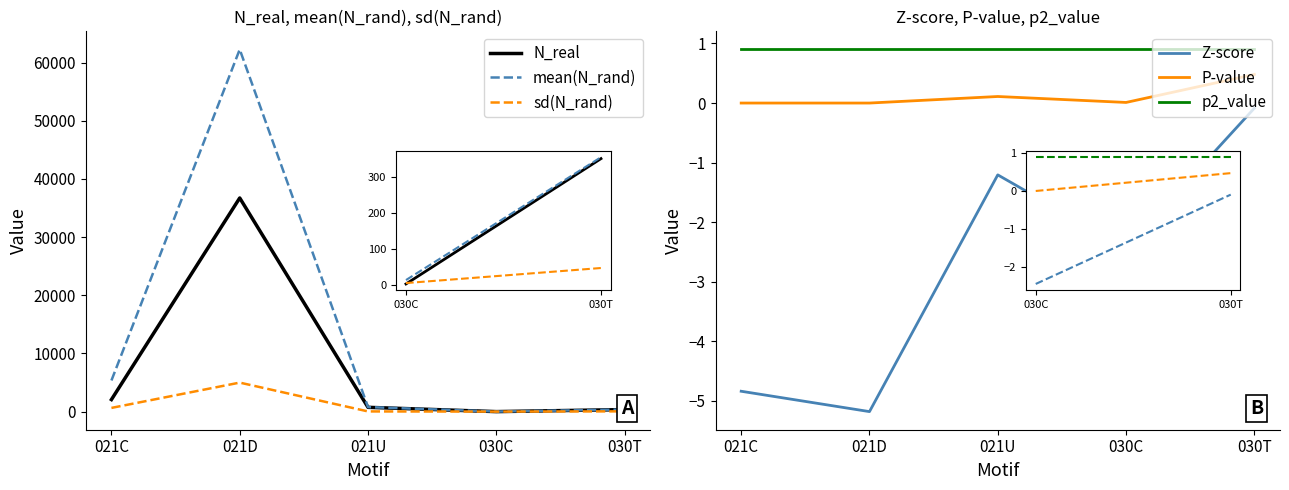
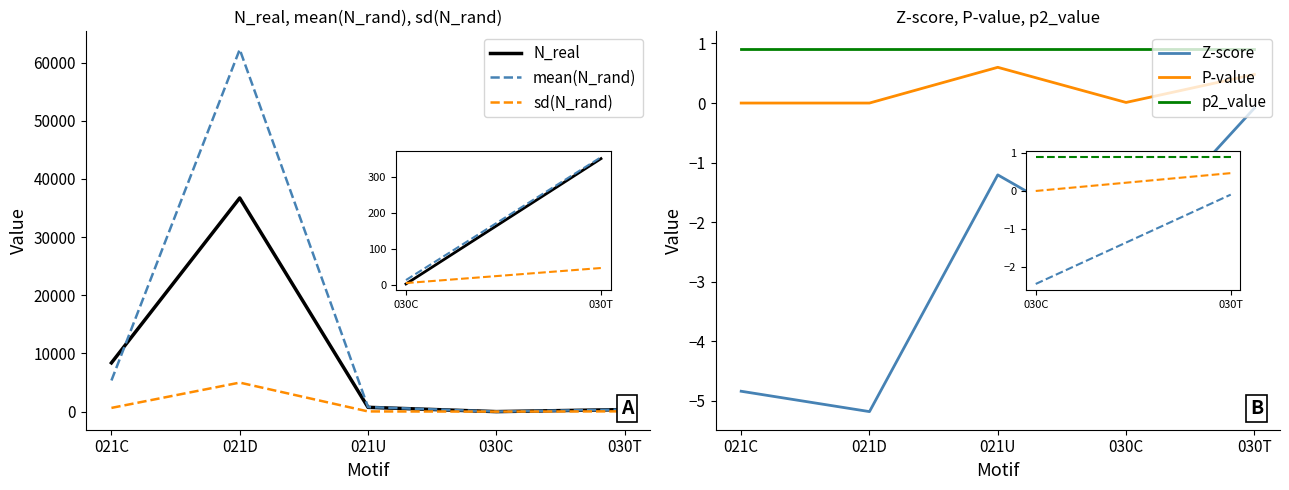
N_real, mean(N_rand), sd(N_rand), N_real, 021C: 2000 -> 8000
Z-score, P-value, p2_value, P-value, 021U: 0.1 -> 0.6
